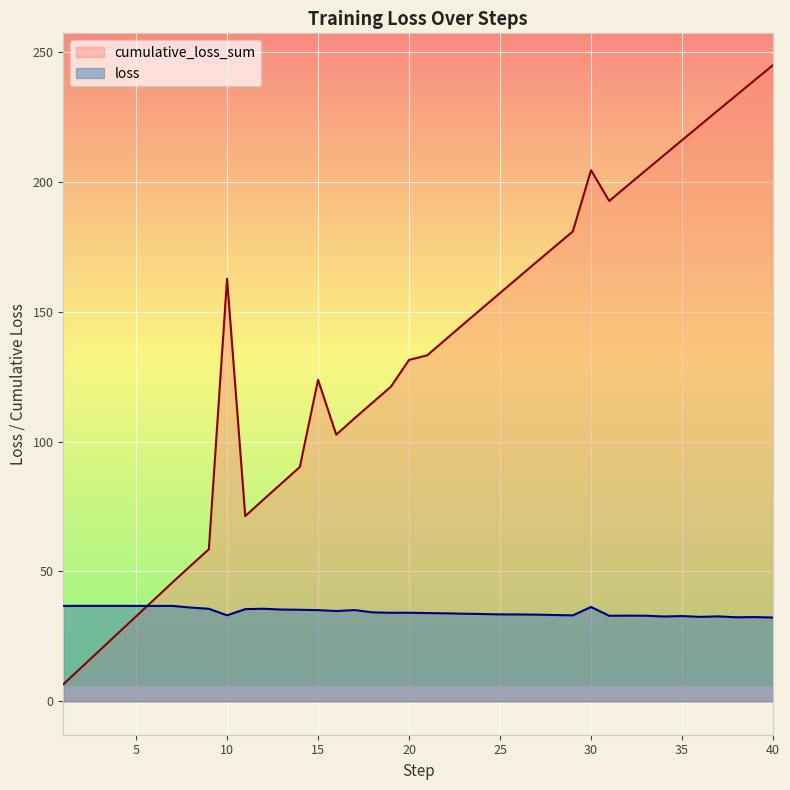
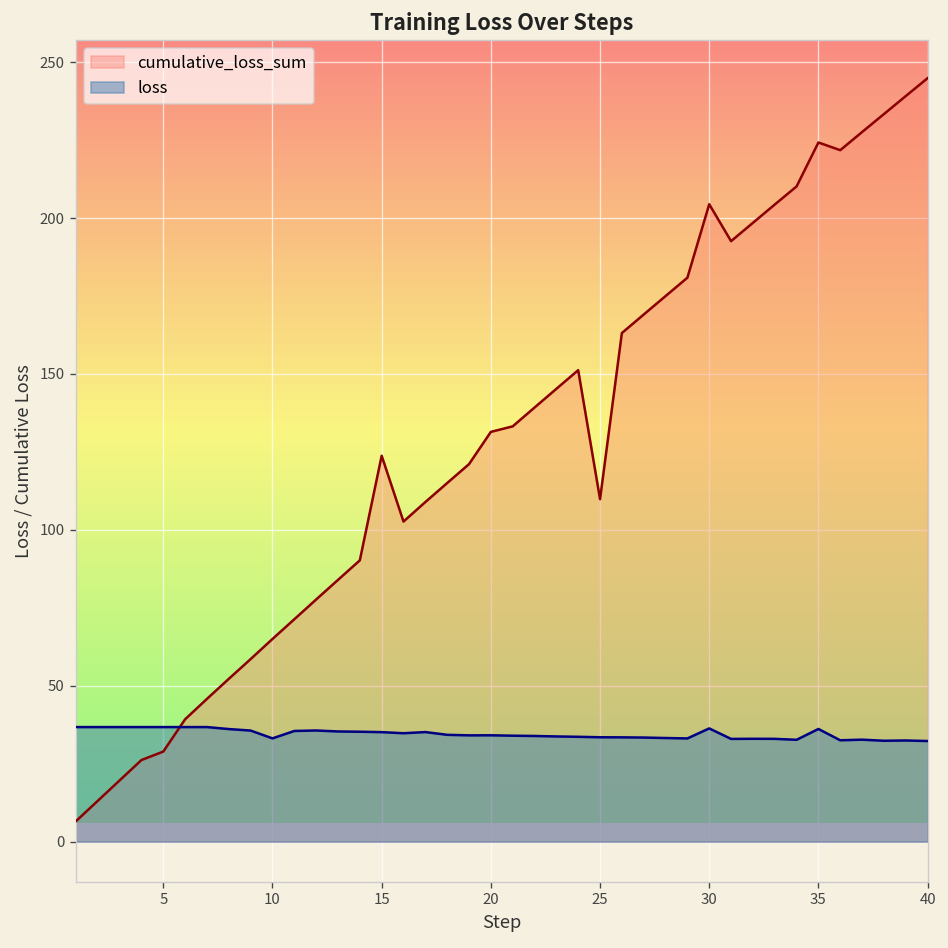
cumulative_loss_sum, 5: 33 -> 29
cumulative_loss_sum, 10: 163 -> 65
cumulative_loss_sum, 25: 157 -> 110
cumulative_loss_sum, 35: 216 -> 224
loss, 35: 33 -> 36
